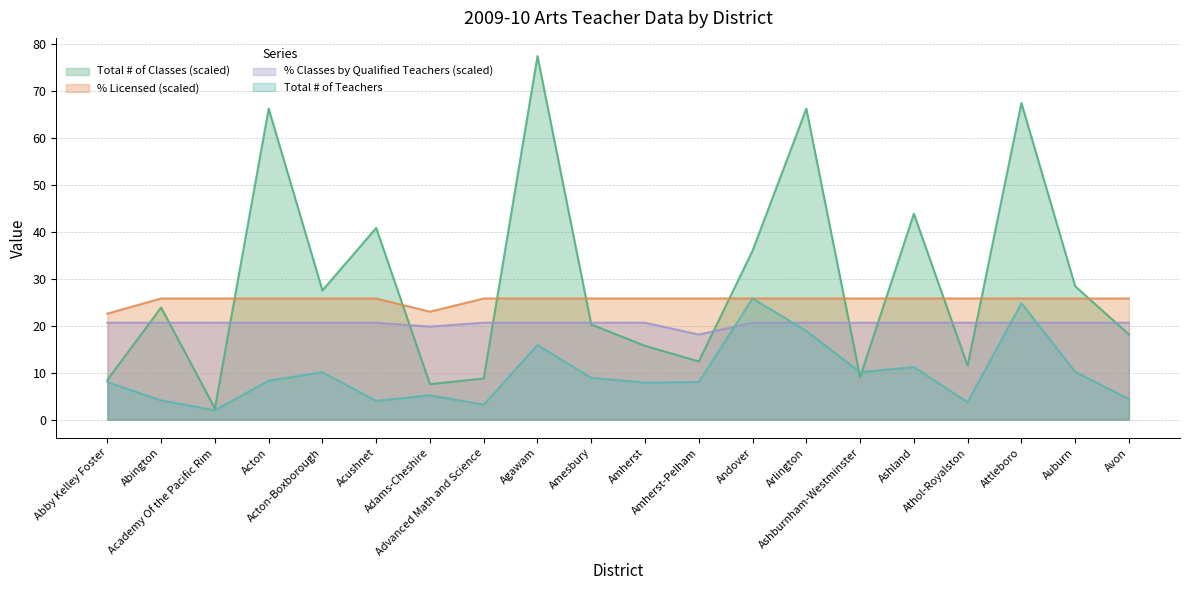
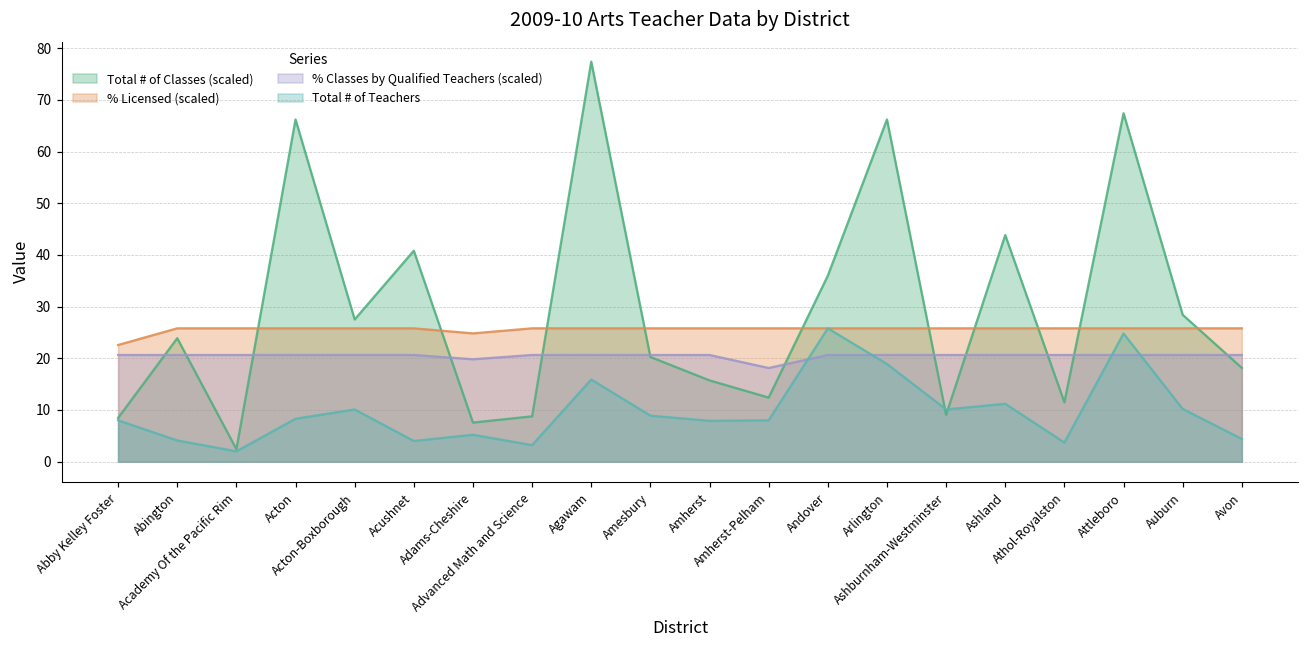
% Licensed (scaled), Adams-Cheshire: 23 -> 25
